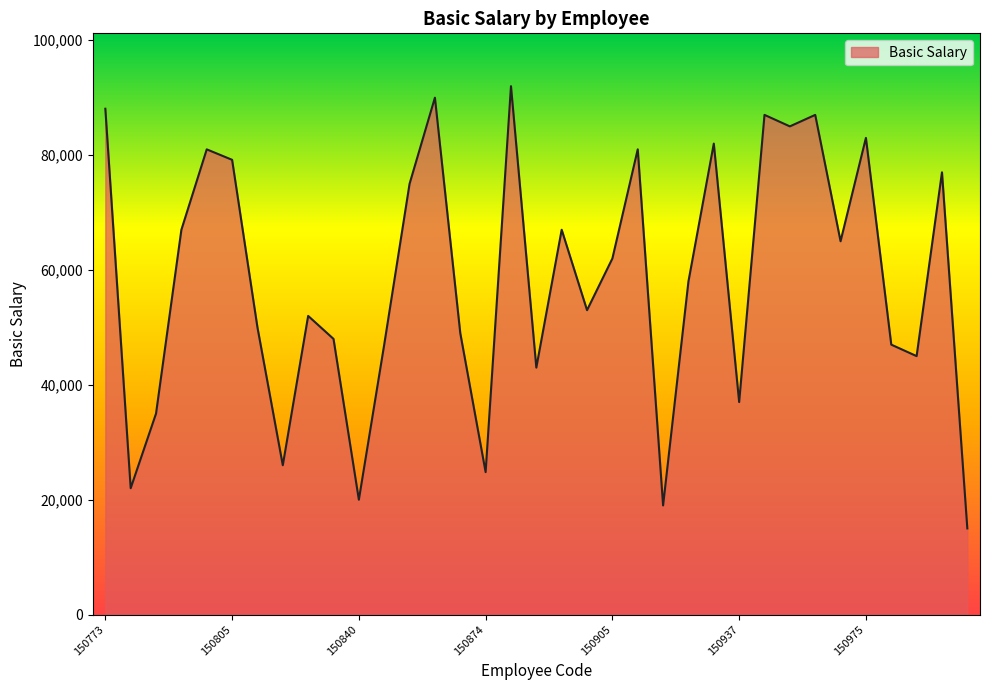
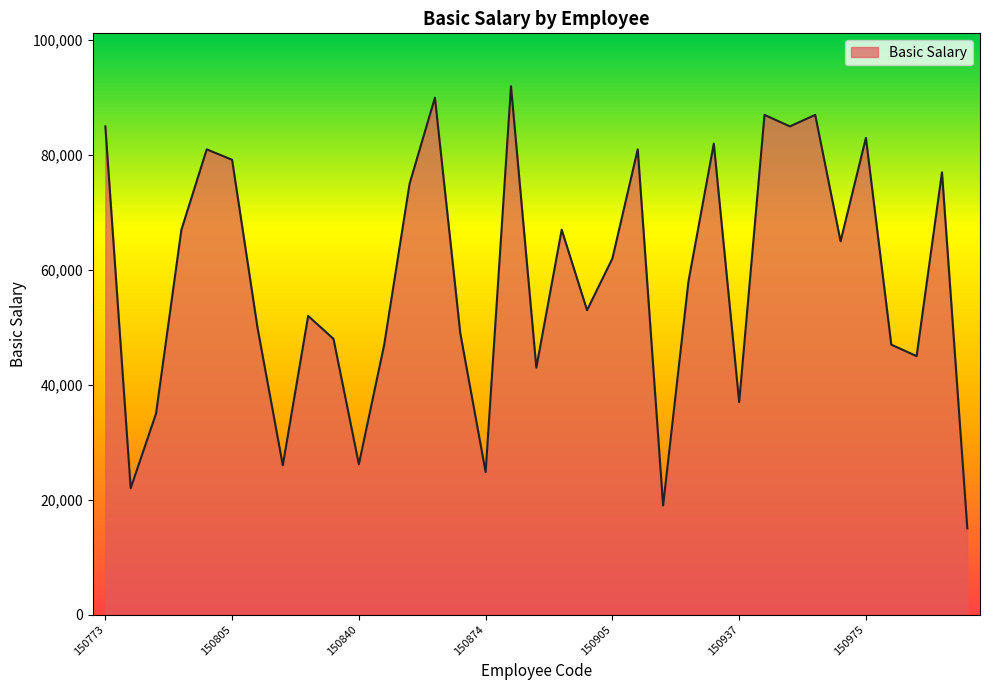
150773: 88,000 -> 85,000
150840: 20,000 -> 26,000
